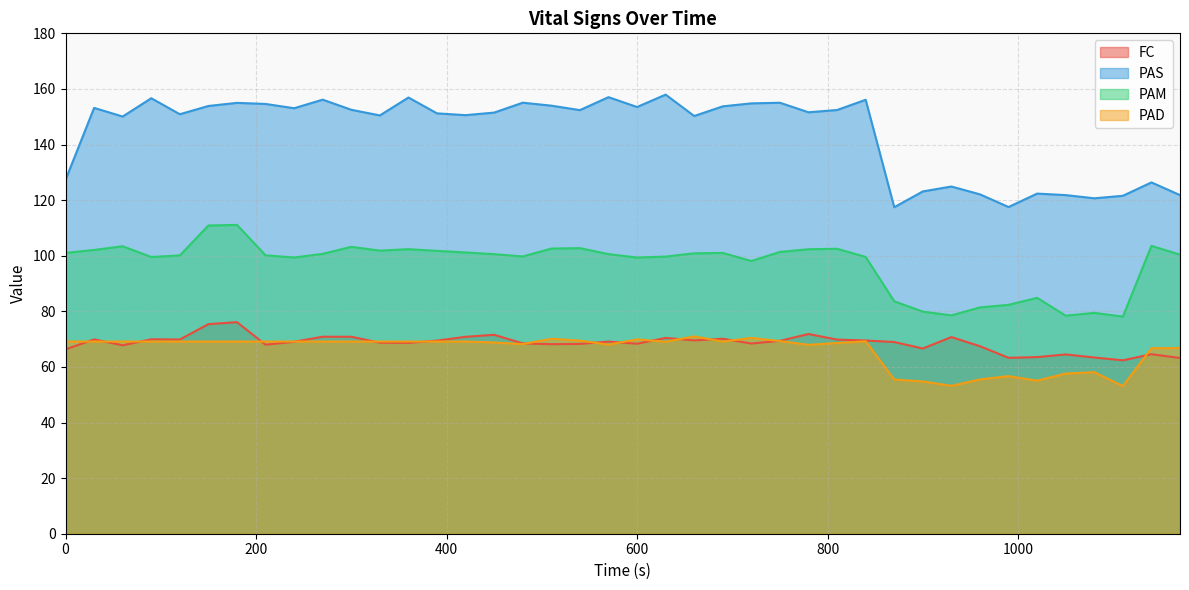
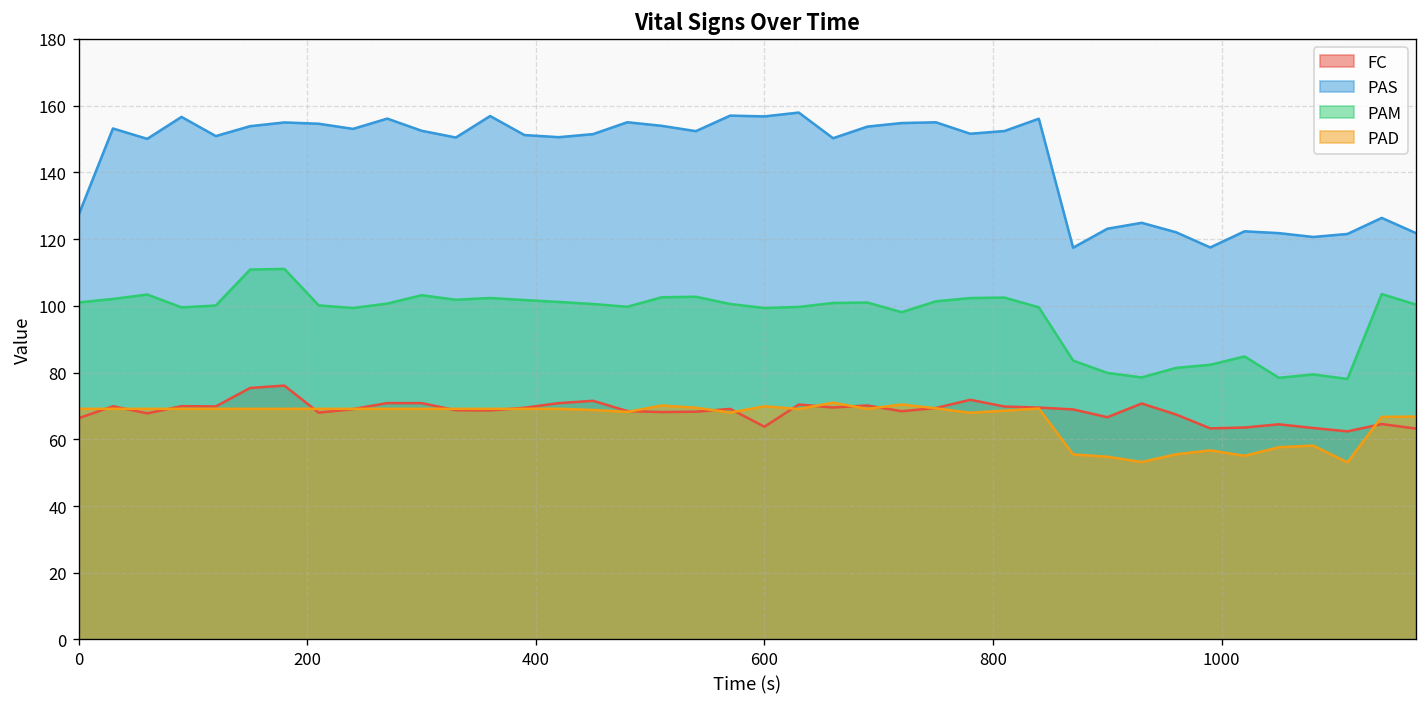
FC, 600: 68 -> 64
PAS, 600: 154 -> 157
